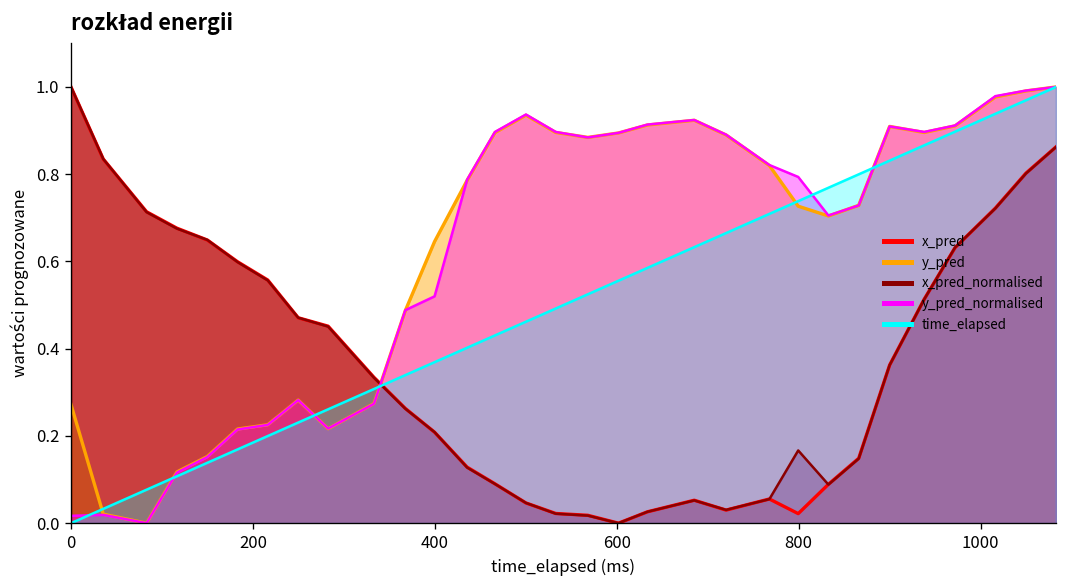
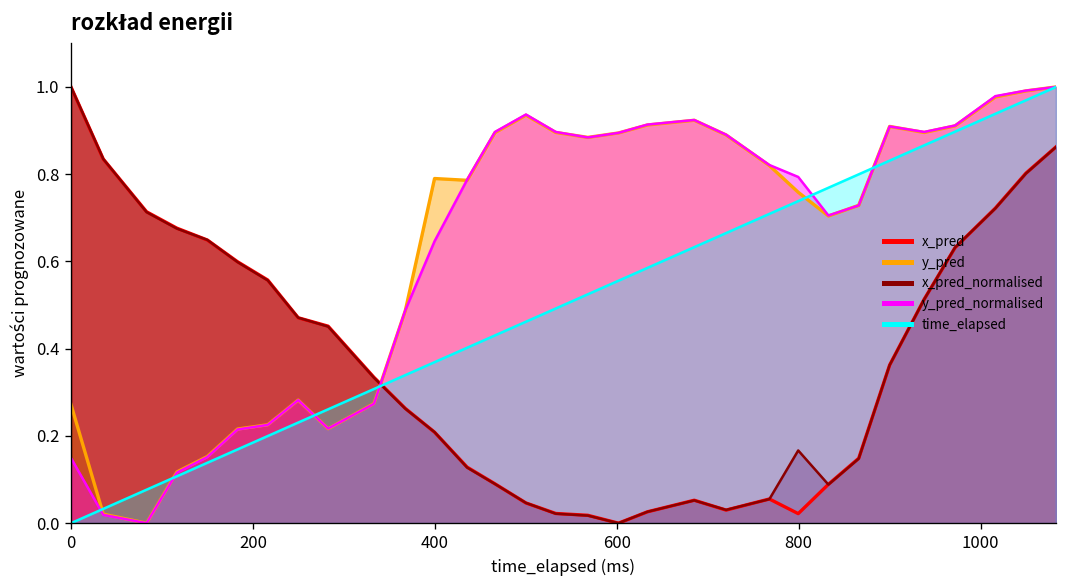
y_pred_normalised, 0: 0.02 -> 0.15
y_pred, 400: 0.65 -> 0.79
y_pred_normalised, 400: 0.52 -> 0.65
y_pred, 800: 0.73 -> 0.76
